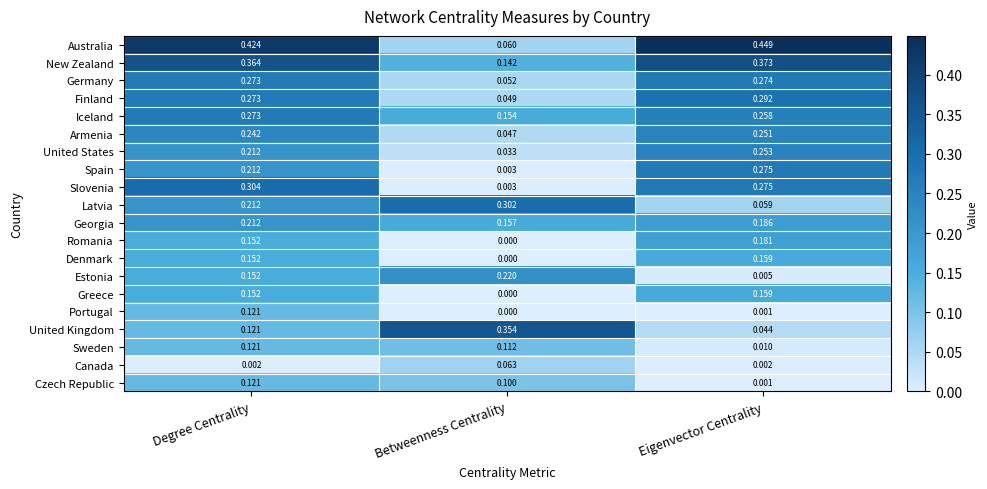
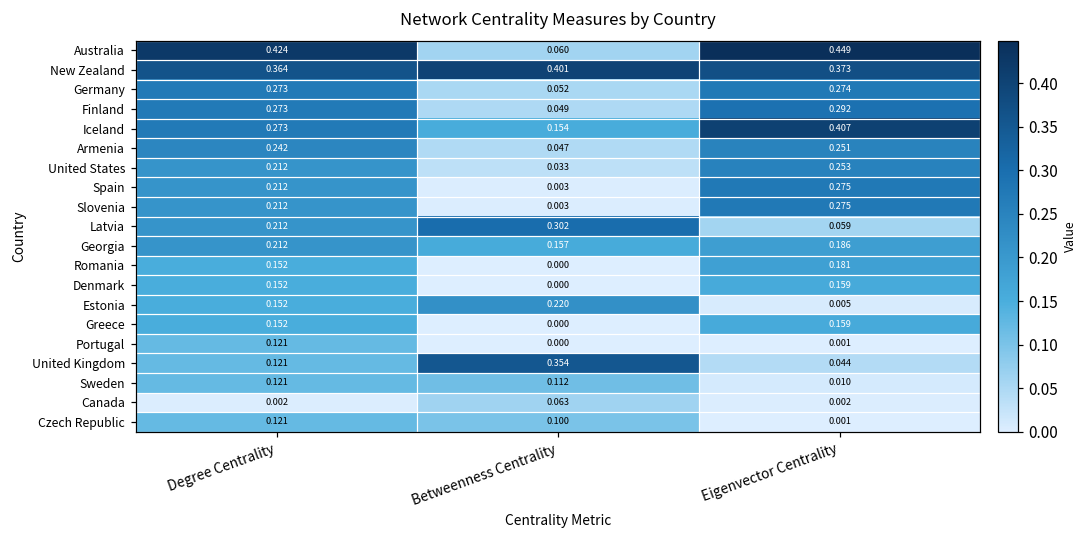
New Zealand, Betweenness Centrality: 0.142 -> 0.401
Iceland, Eigenvector Centrality: 0.258 -> 0.407
Slovenia, Degree Centrality: 0.304 -> 0.212
